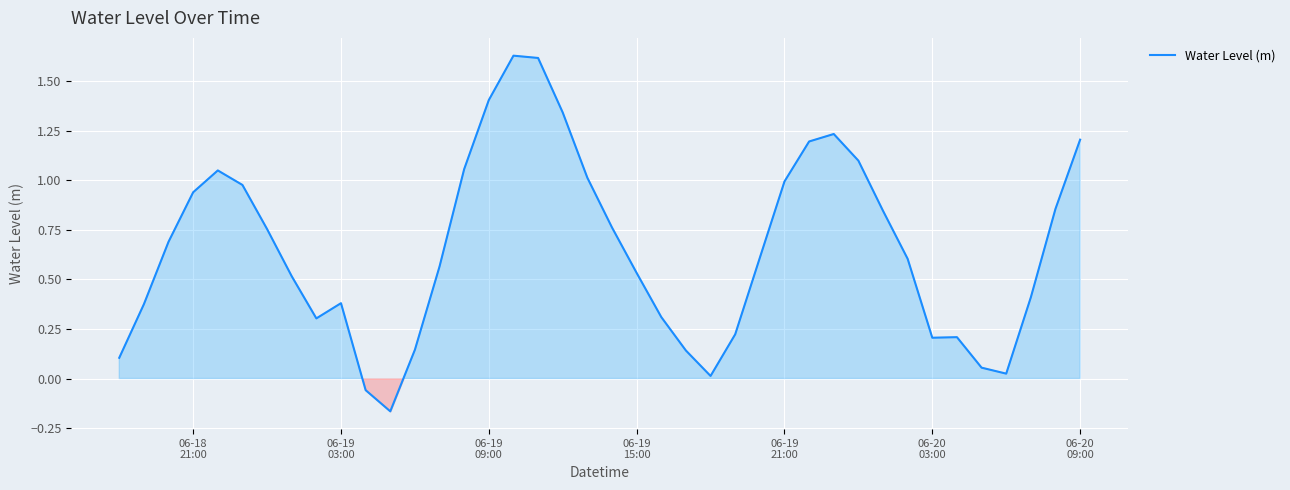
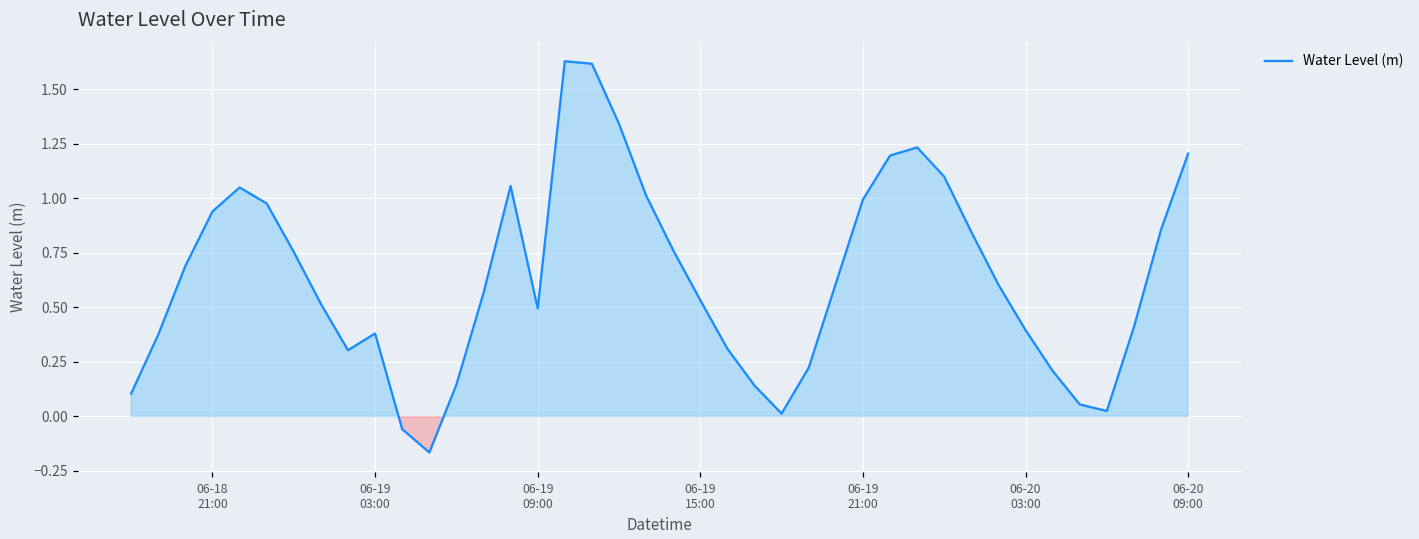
Water Level (m), 06-19 09:00: 1.40 -> 0.50
Water Level (m), 06-20 03:00: 0.21 -> 0.40
